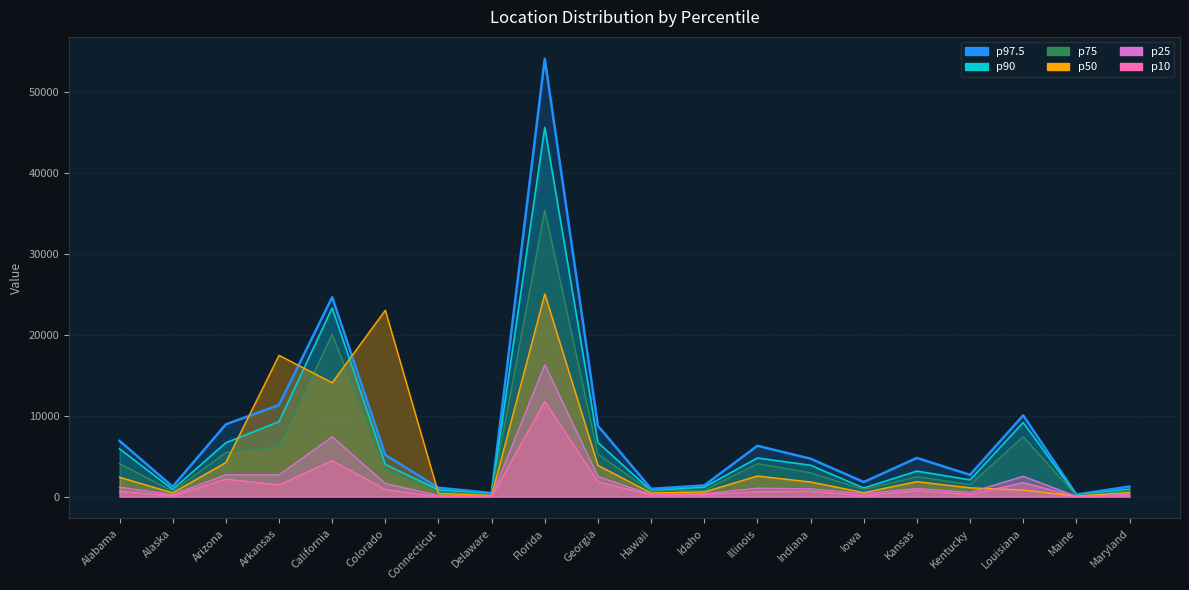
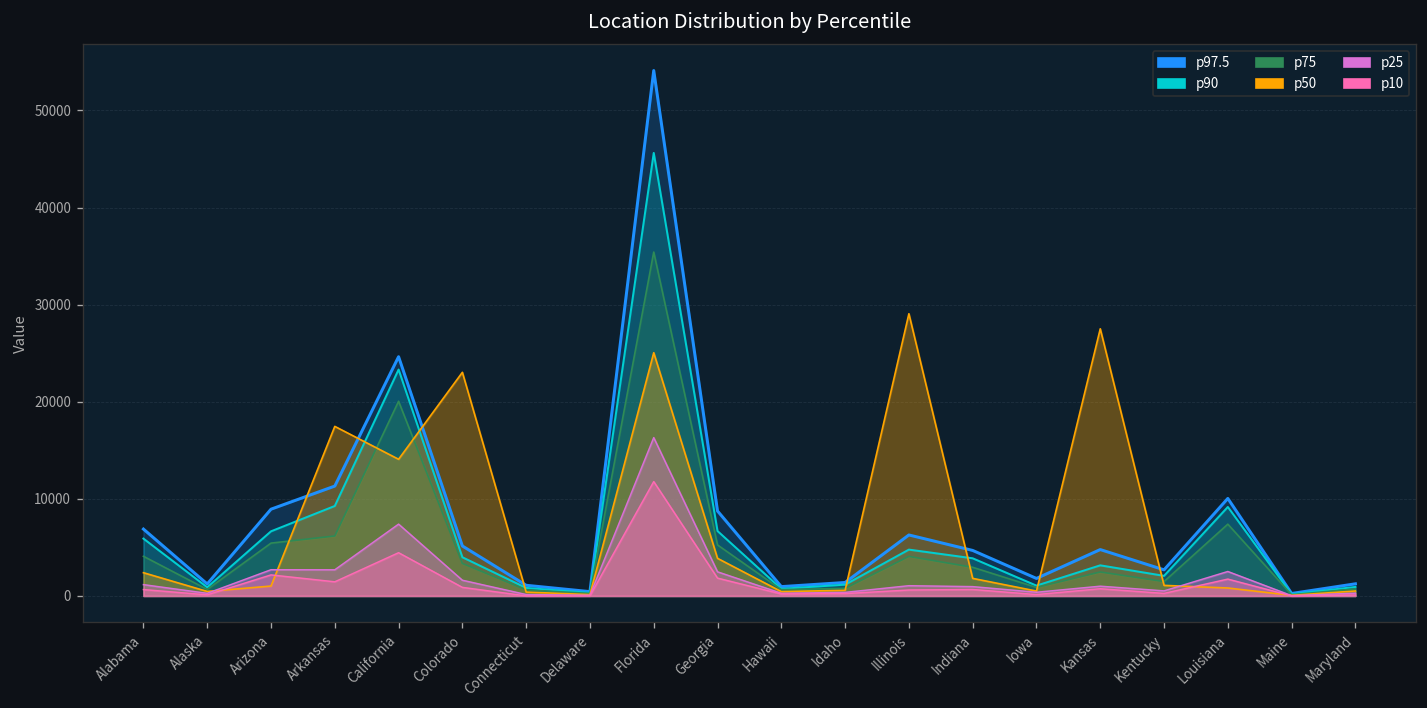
p50, Arizona: 4000 -> 1000
p50, Illinois: 3000 -> 29000
p50, Kansas: 2000 -> 28000
